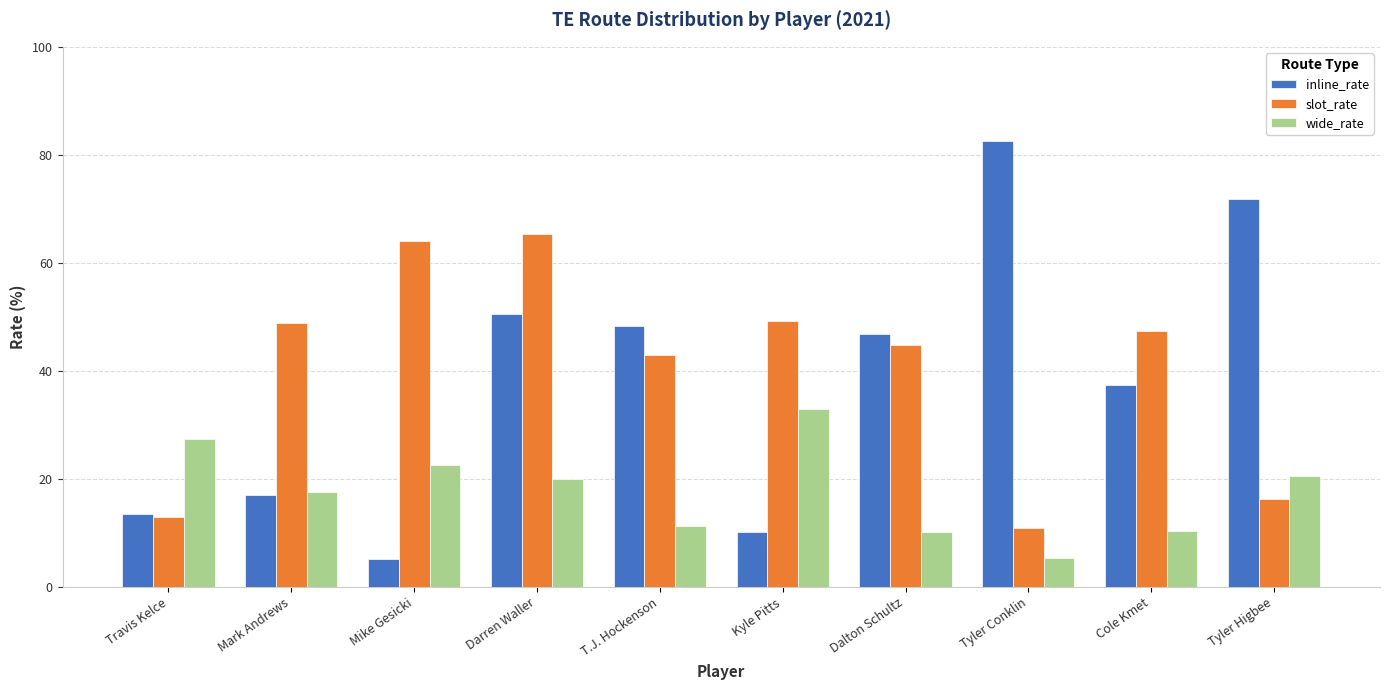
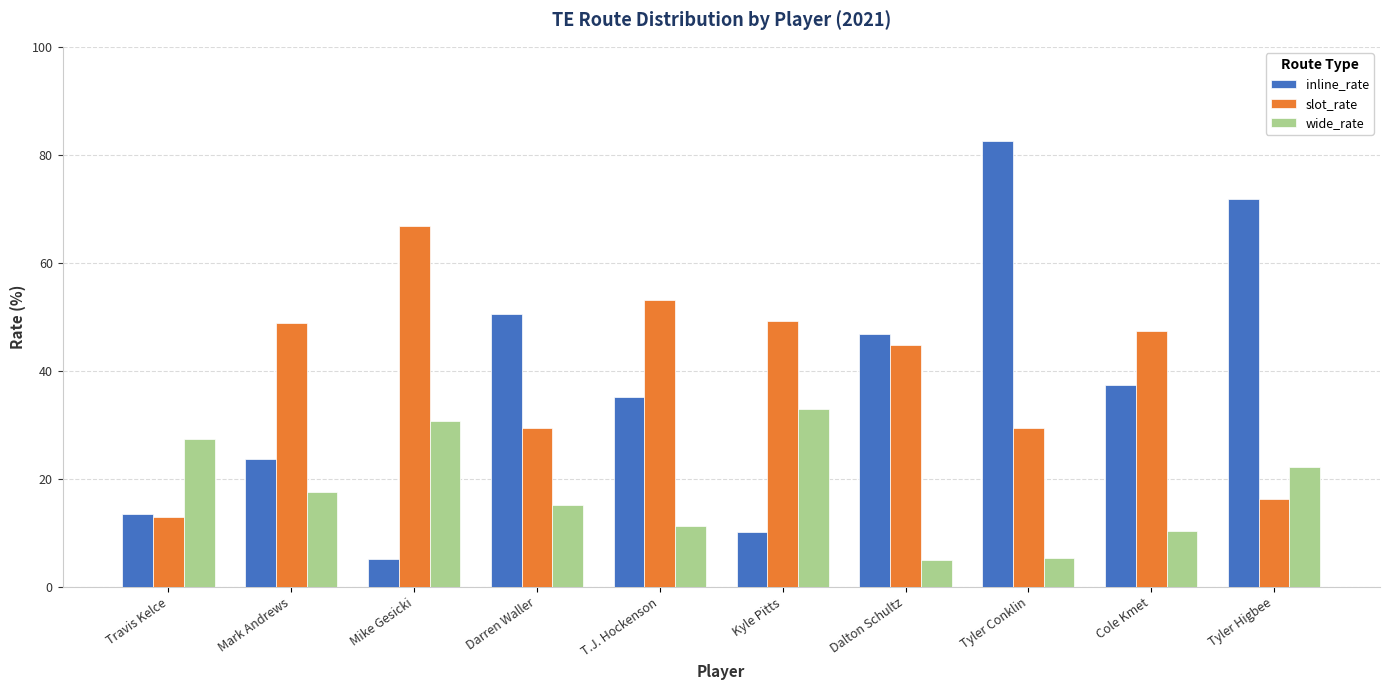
inline_rate, Mark Andrews: 17 -> 24
slot_rate, Mike Gesicki: 64 -> 67
wide_rate, Mike Gesicki: 23 -> 31
slot_rate, Darren Waller: 65 -> 30
wide_rate, Darren Waller: 20 -> 15
inline_rate, T.J. Hockenson: 48 -> 35
slot_rate, T.J. Hockenson: 43 -> 53
wide_rate, Dalton Schultz: 10 -> 5
slot_rate, Tyler Conklin: 11 -> 30
wide_rate, Tyler Higbee: 21 -> 22
